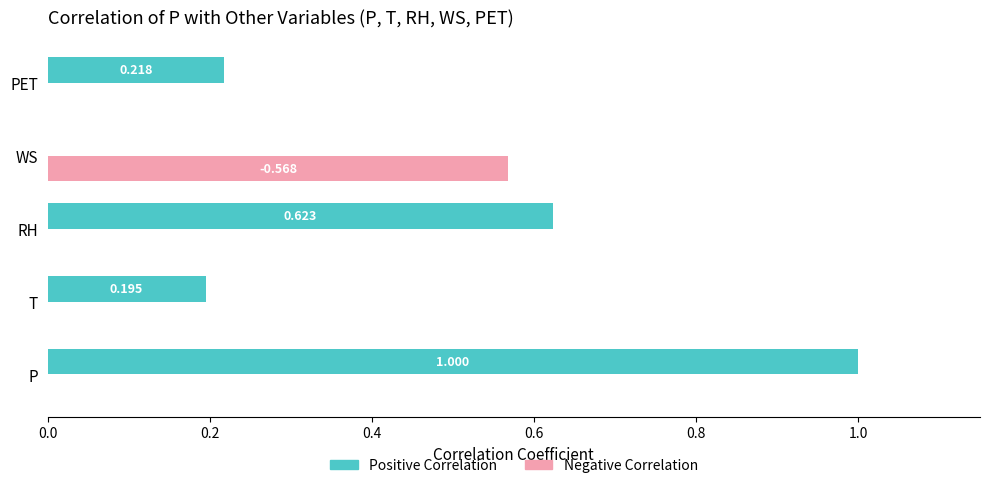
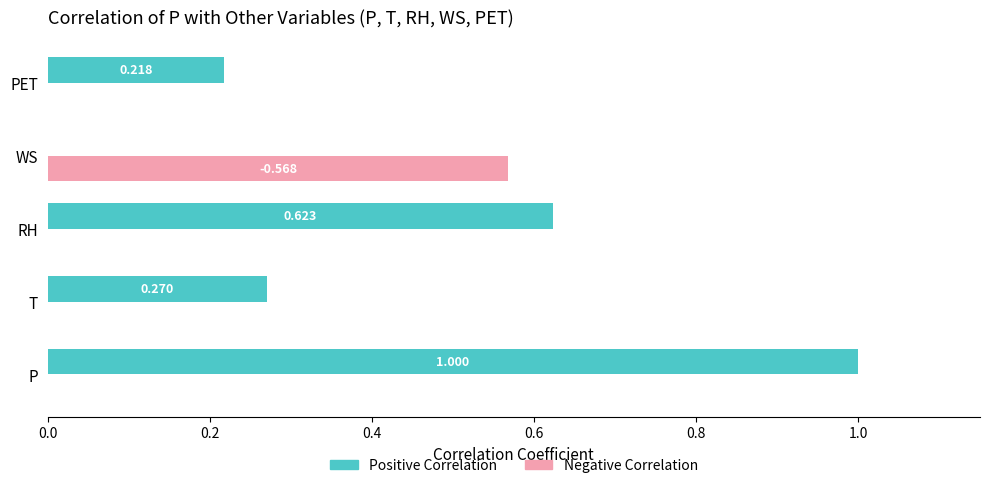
Positive Correlation, T: 0.195 -> 0.270
